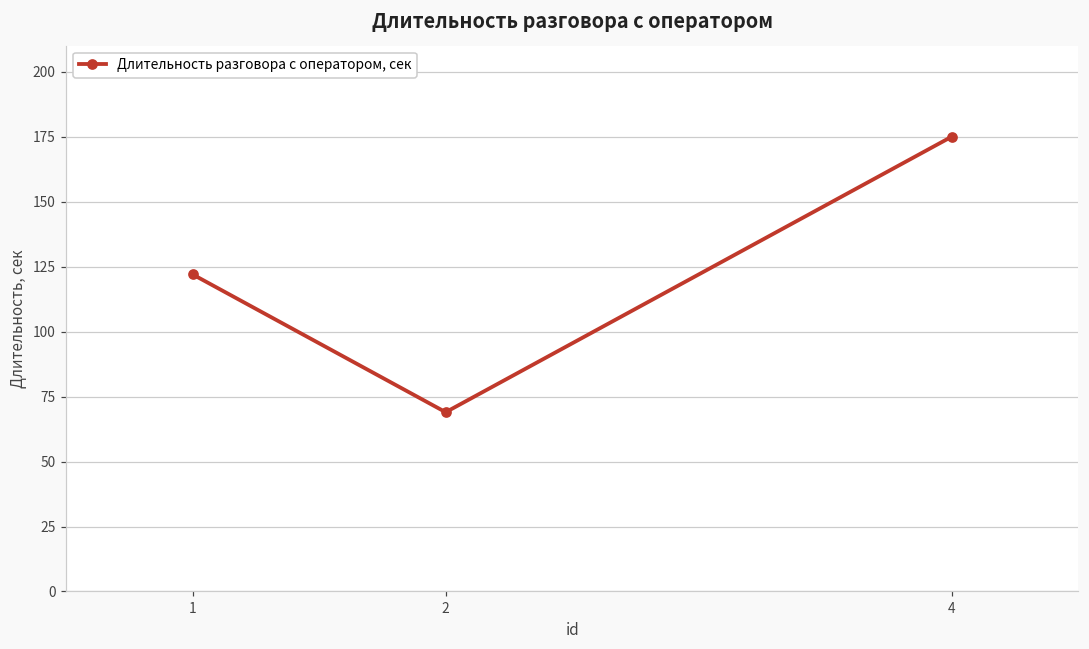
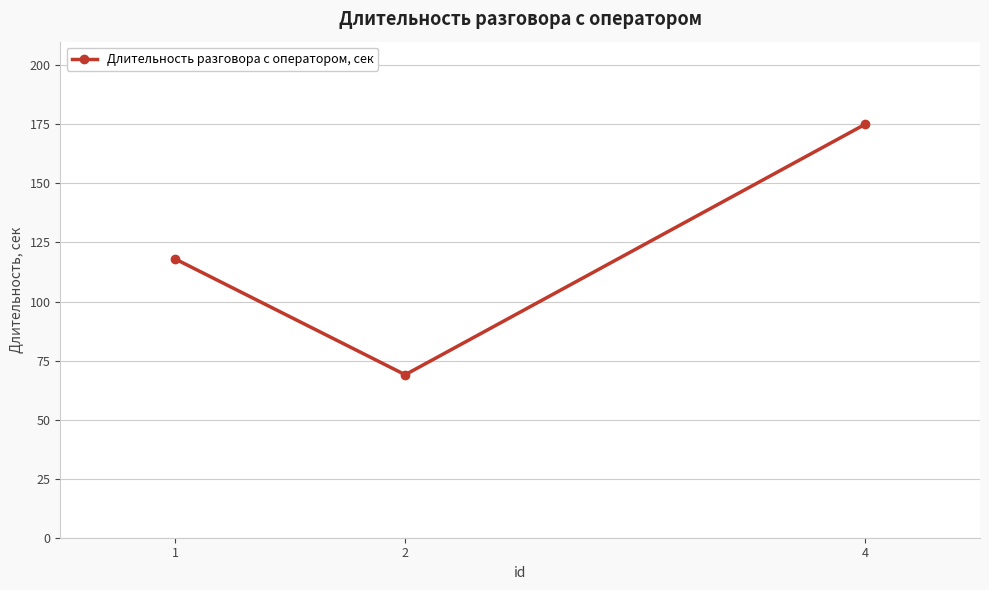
1: 122 -> 118
